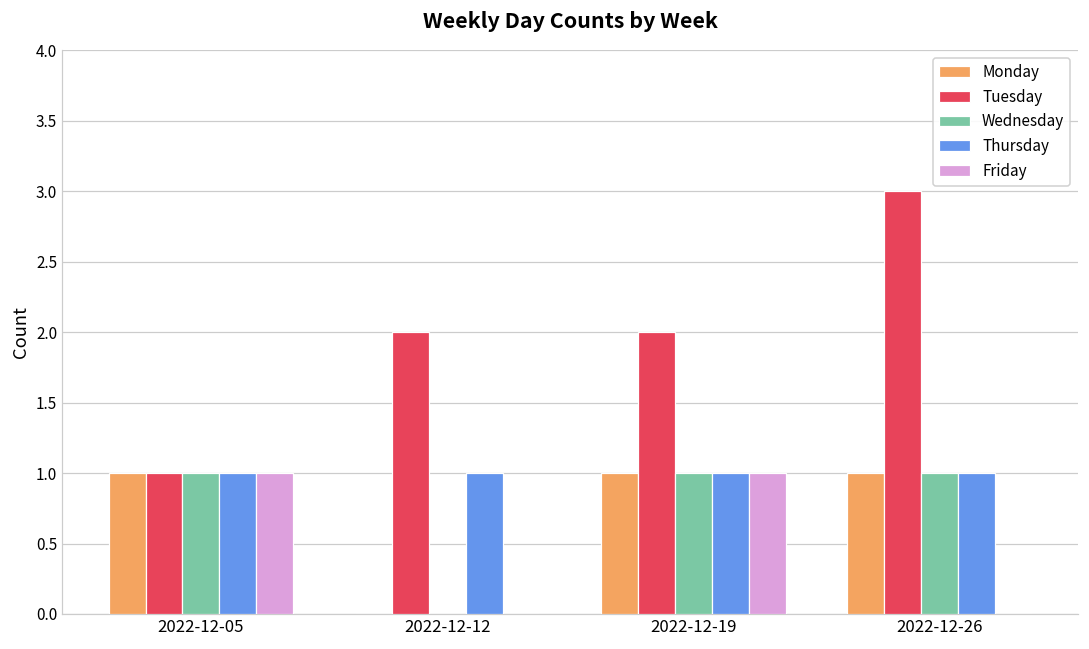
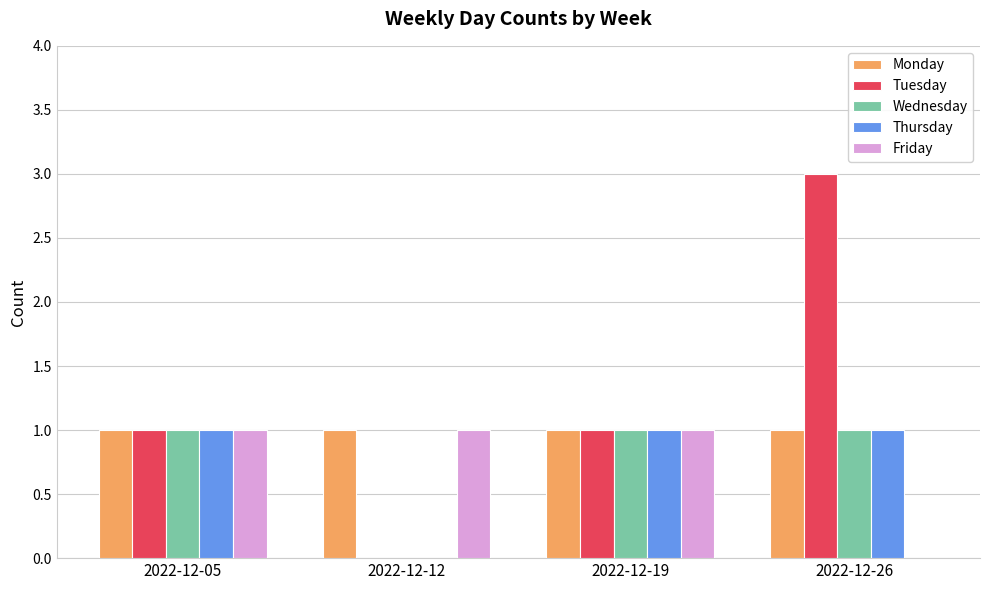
Monday, 2022-12-12: 0 -> 1
Tuesday, 2022-12-12: 2 -> 0
Thursday, 2022-12-12: 1 -> 0
Friday, 2022-12-12: 0 -> 1
Tuesday, 2022-12-19: 2 -> 1
